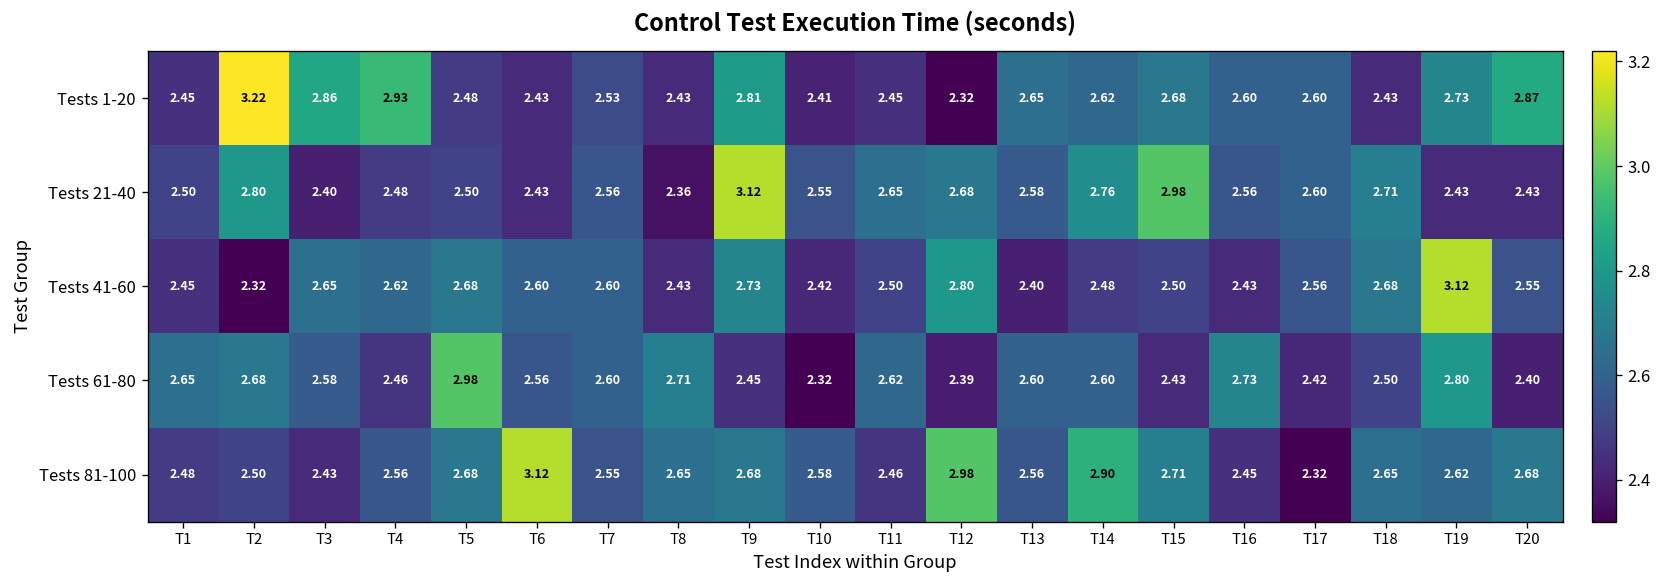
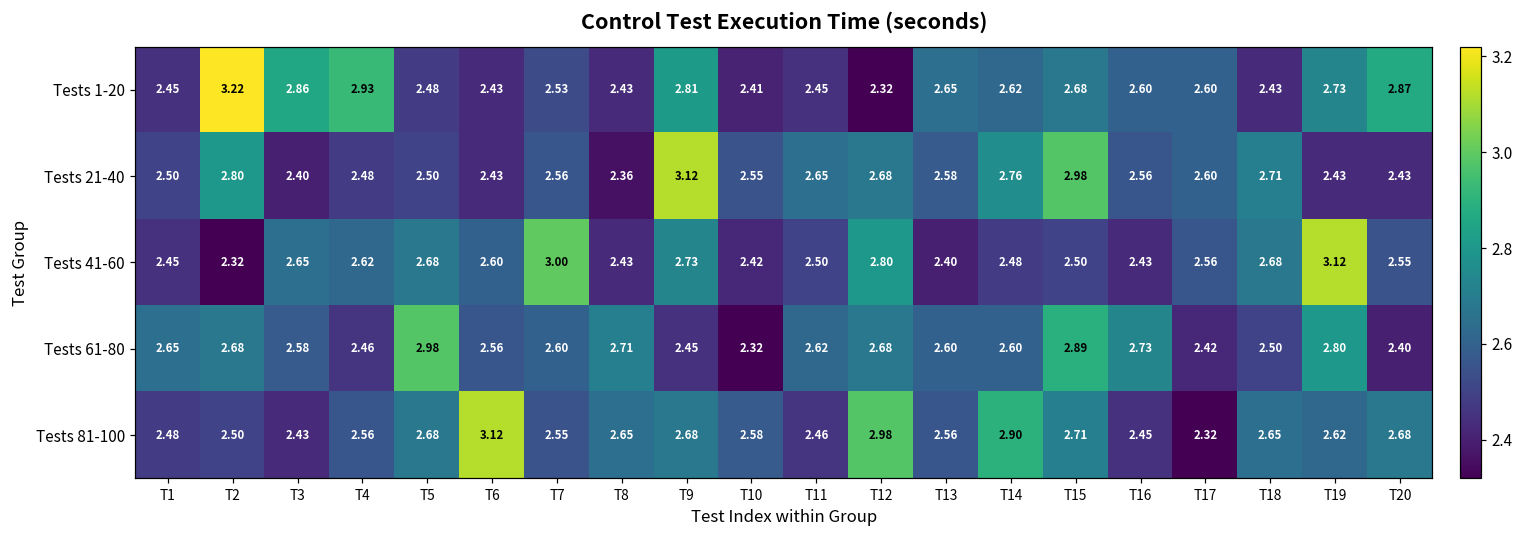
Tests 41-60, T7: 2.60 -> 3.00
Tests 61-80, T12: 2.39 -> 2.68
Tests 61-80, T15: 2.43 -> 2.89
